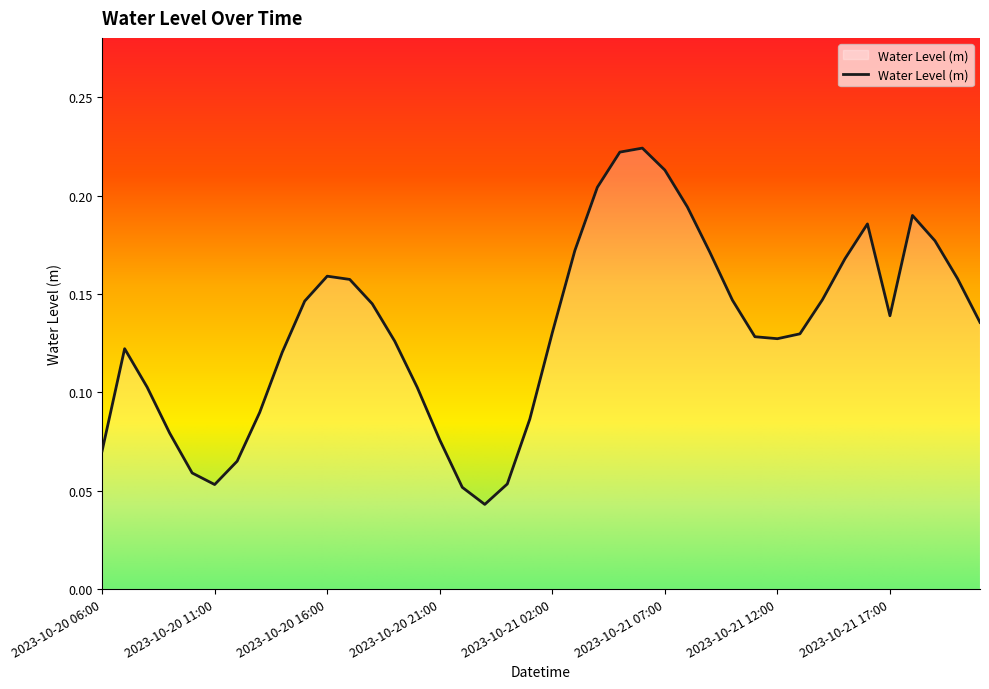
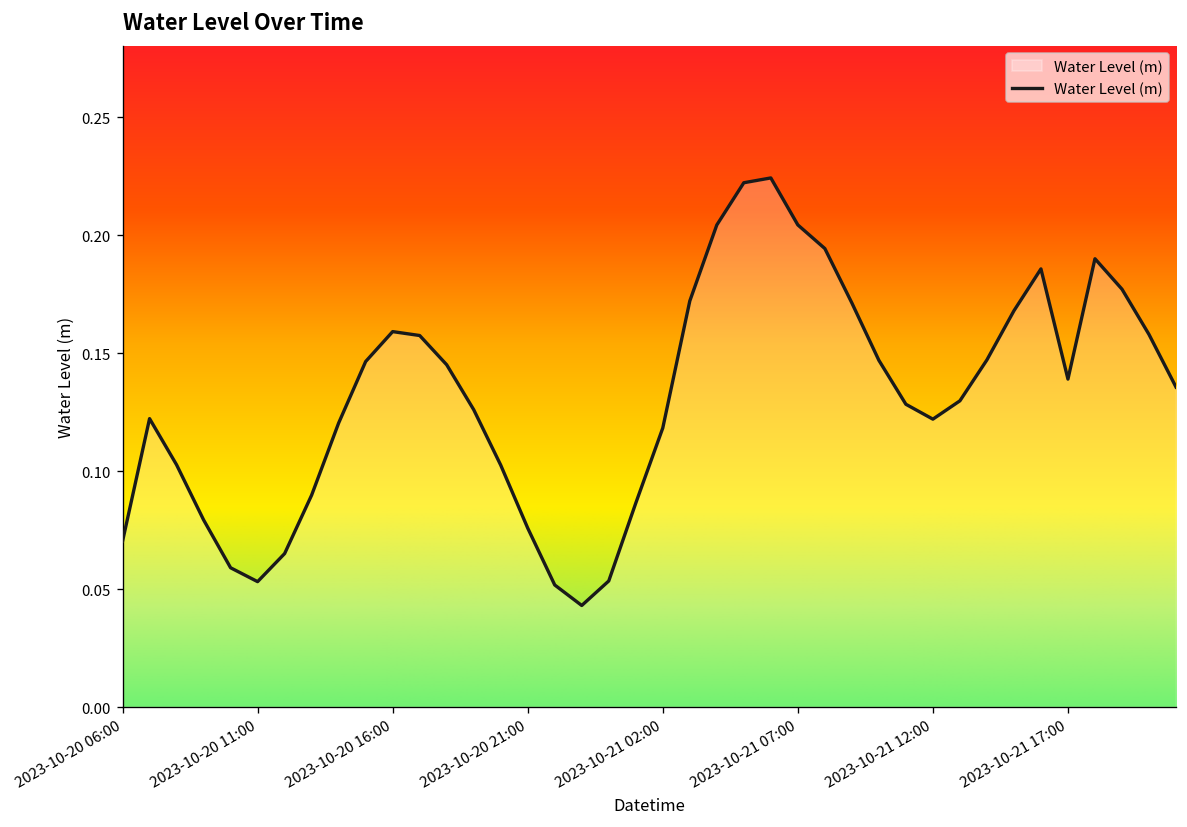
2023-10-21 02:00: 0.130 -> 0.118
2023-10-21 07:00: 0.213 -> 0.204
2023-10-21 12:00: 0.127 -> 0.122
